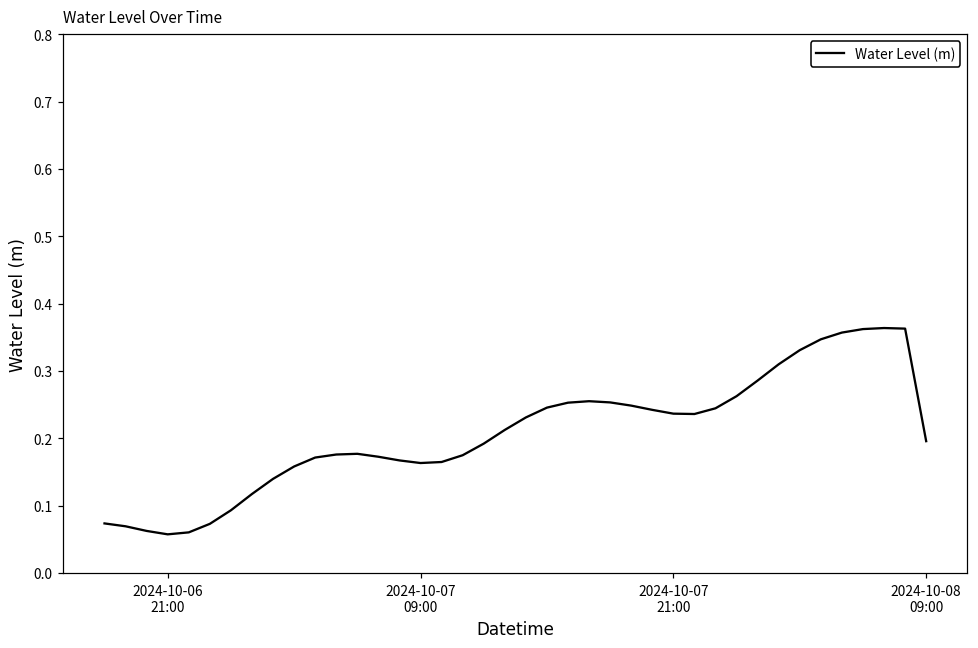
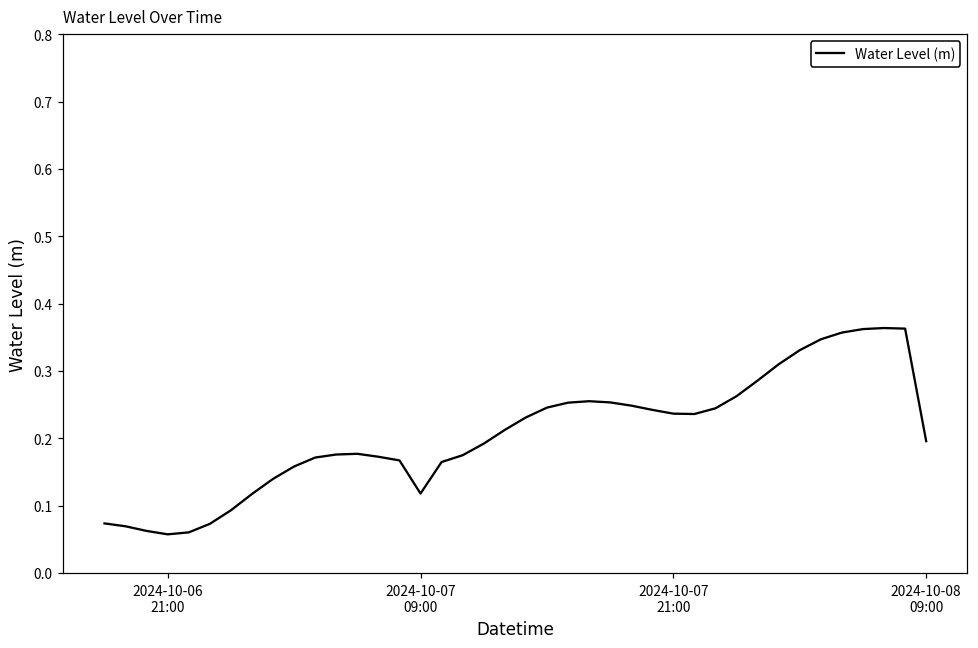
2024-10-07 09:00: 0.16 -> 0.12
